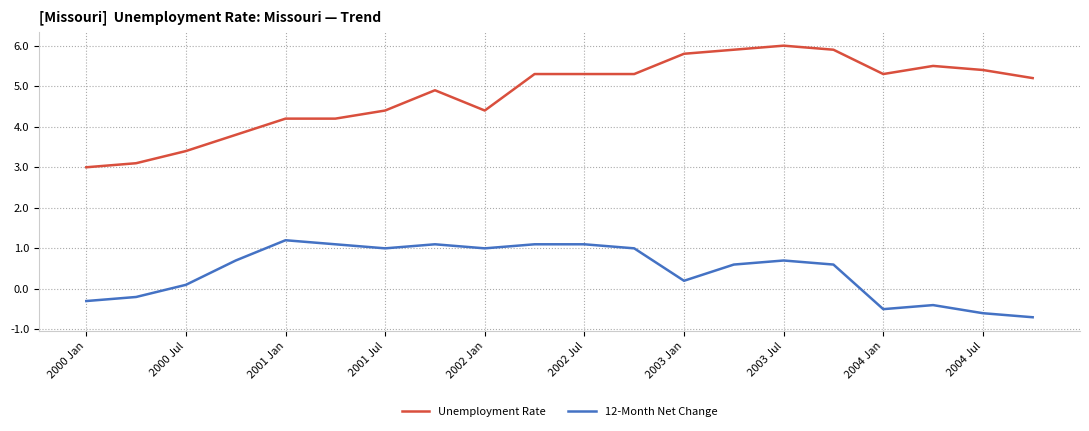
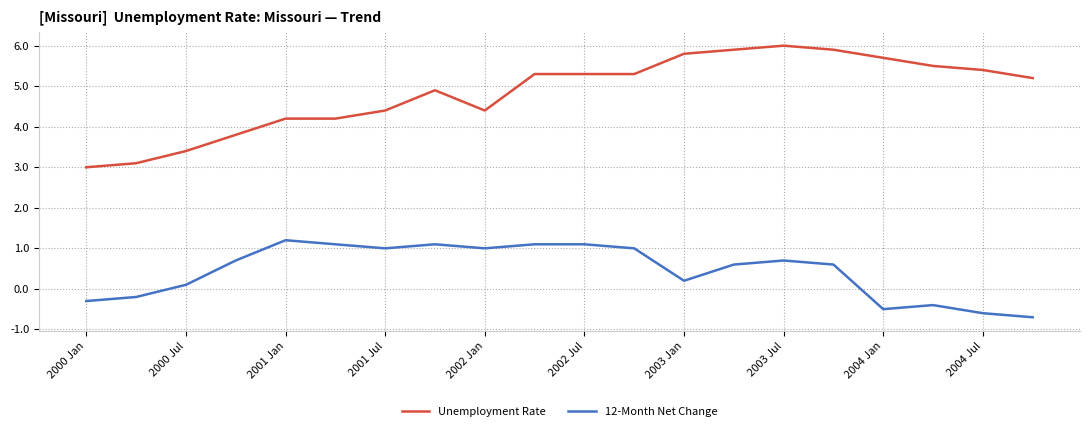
Unemployment Rate, 2004 Jan: 5.3 -> 5.7
